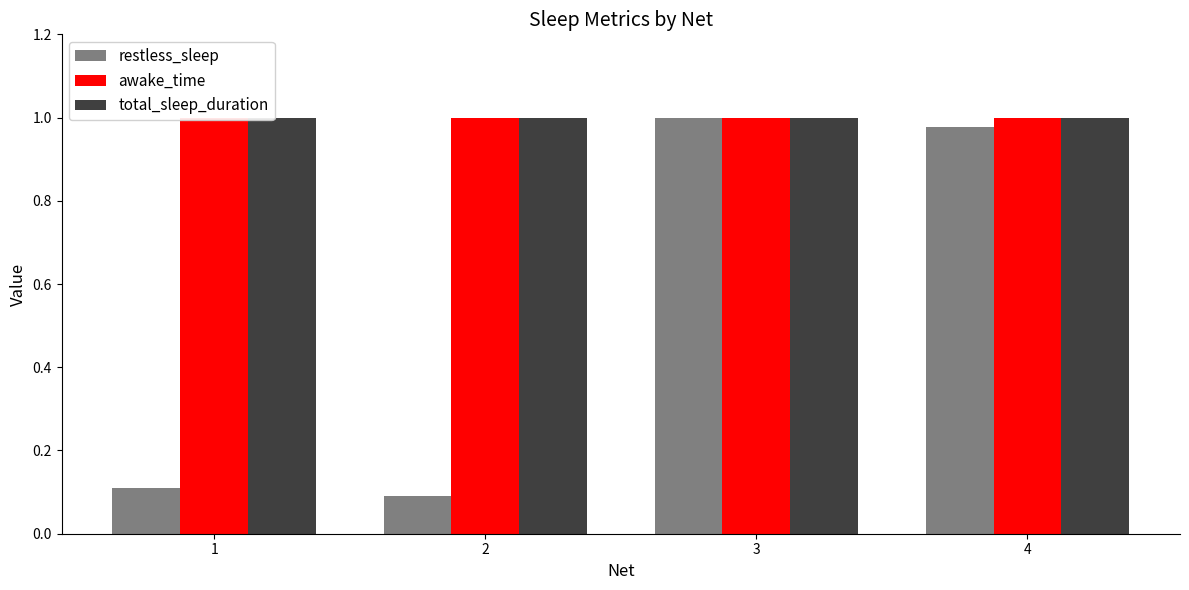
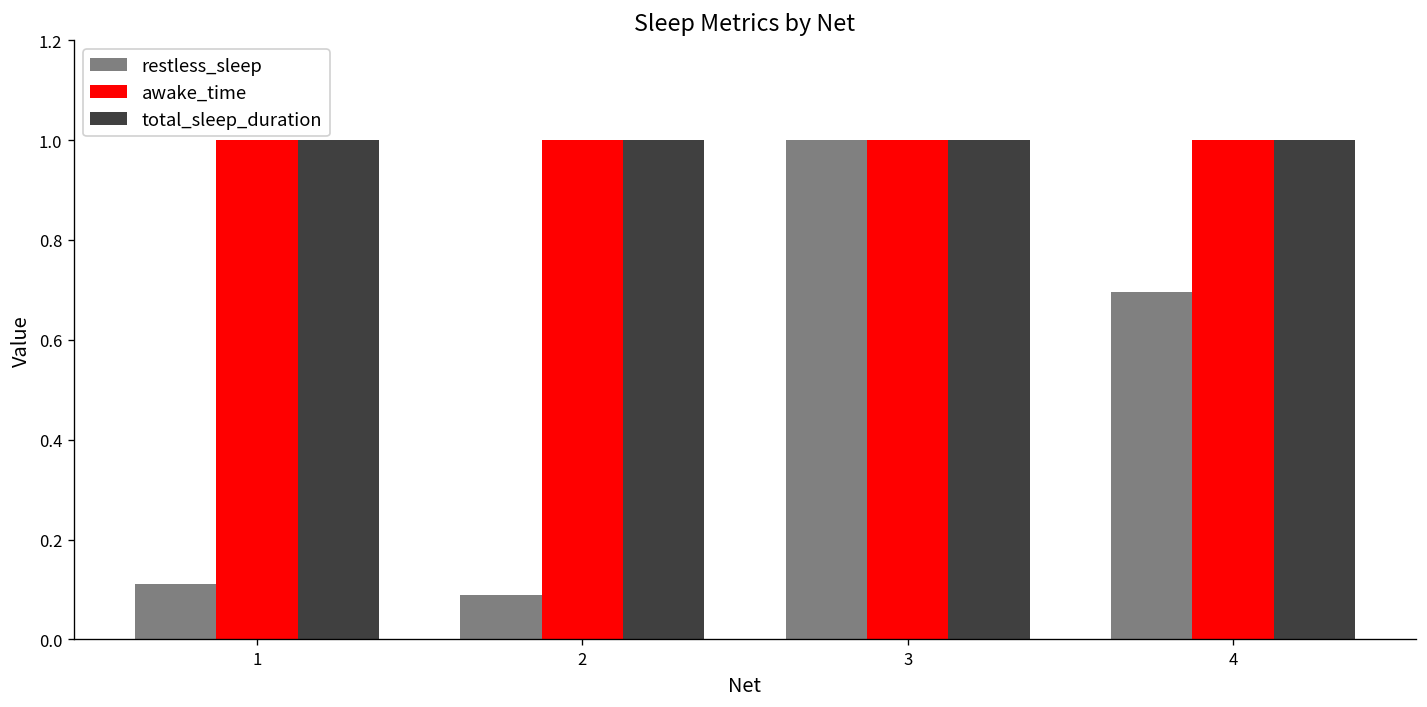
restless_sleep, 4: 0.98 -> 0.70
